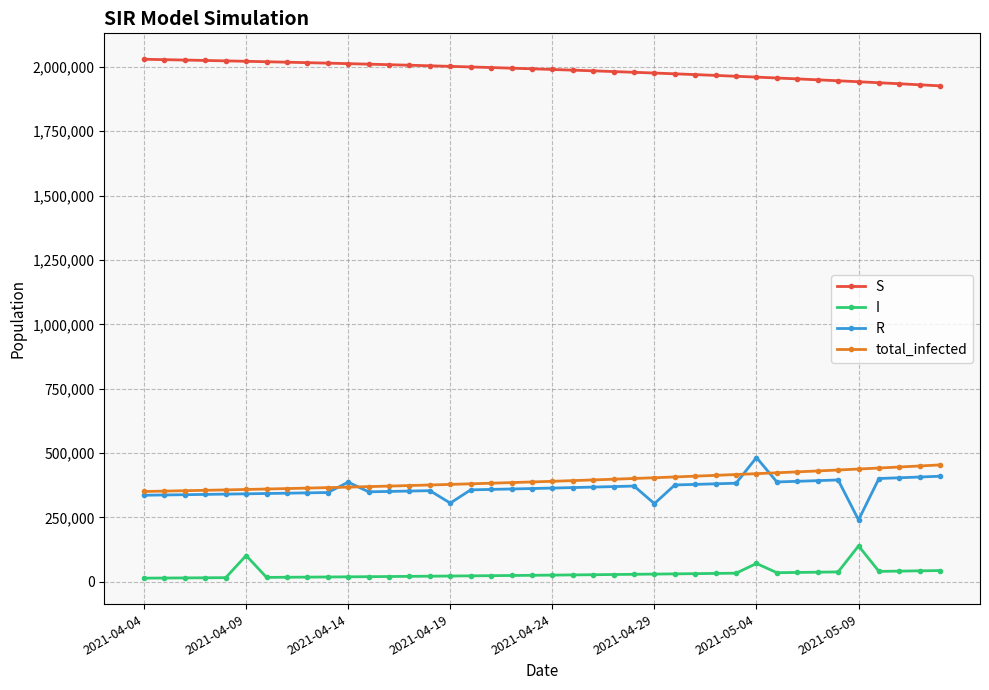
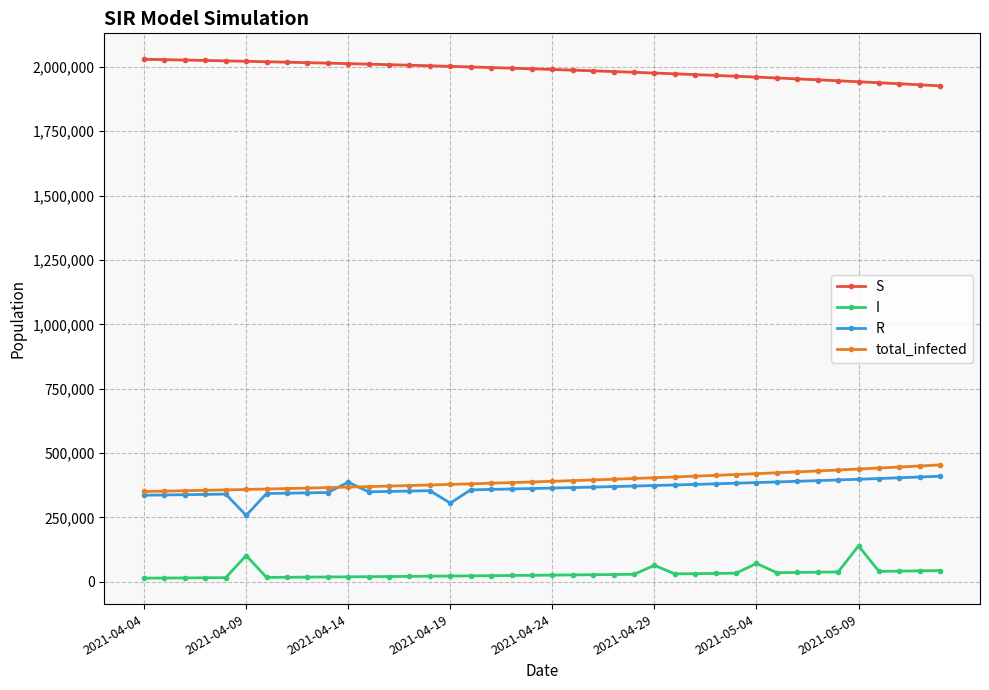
R, 2021-04-09: 340,000 -> 260,000
I, 2021-04-29: 30,000 -> 60,000
R, 2021-04-29: 300,000 -> 370,000
R, 2021-05-04: 480,000 -> 390,000
R, 2021-05-09: 240,000 -> 400,000
